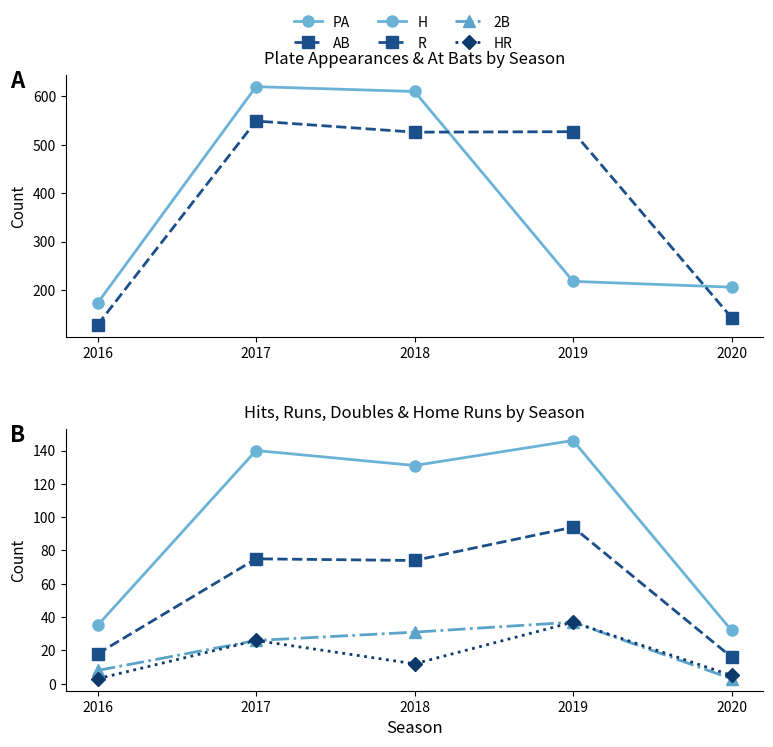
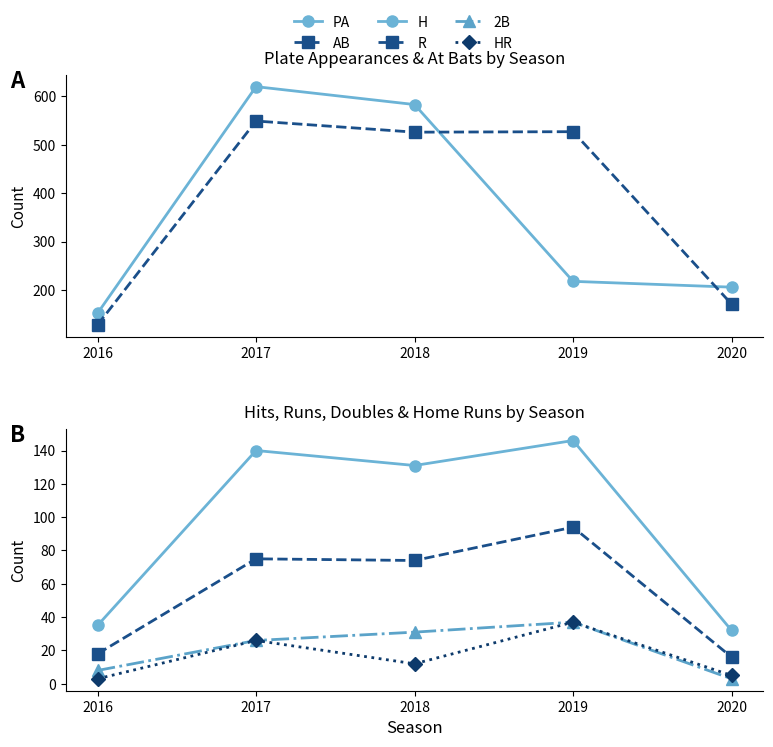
Plate Appearances & At Bats by Season, PA, 2016: 170 -> 150
Plate Appearances & At Bats by Season, PA, 2018: 610 -> 580
Plate Appearances & At Bats by Season, AB, 2020: 140 -> 170
